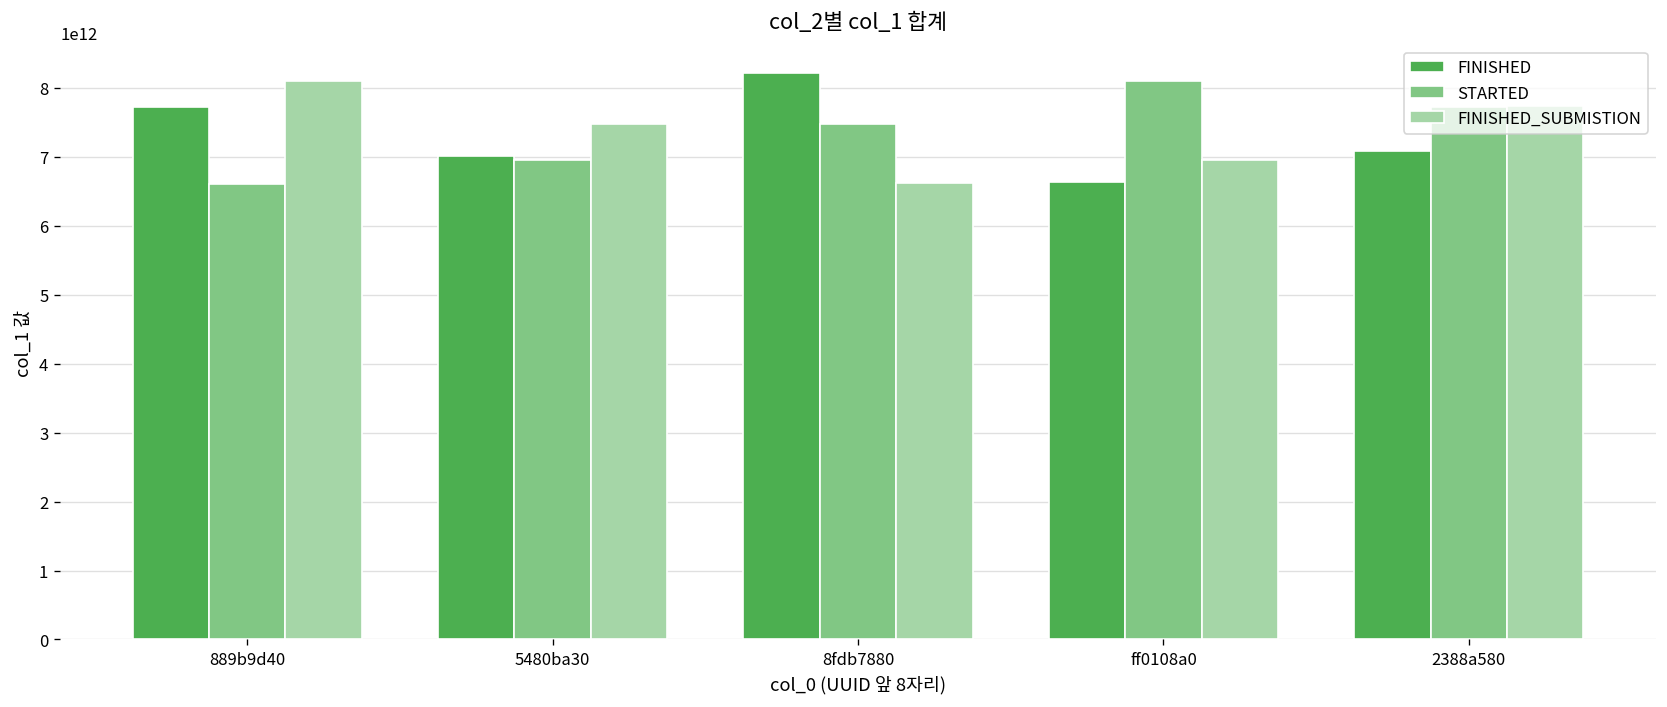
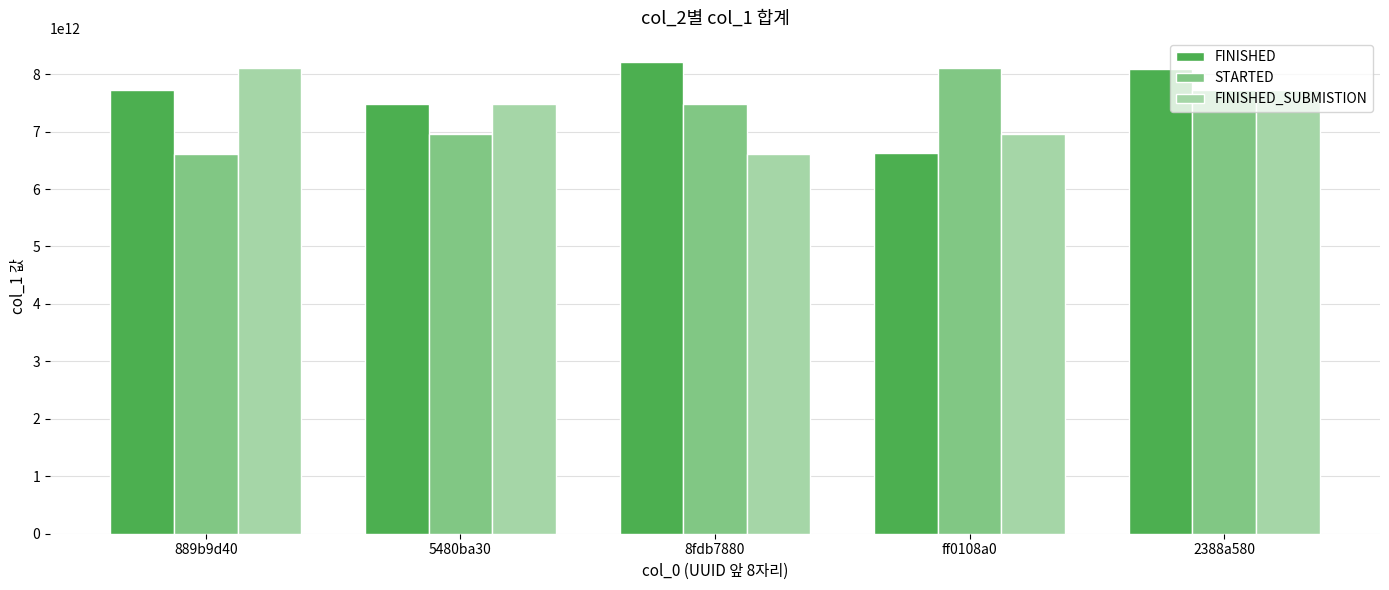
FINISHED, 5480ba30: 7000000000000 -> 7500000000000
FINISHED, 2388a580: 7100000000000 -> 8100000000000
